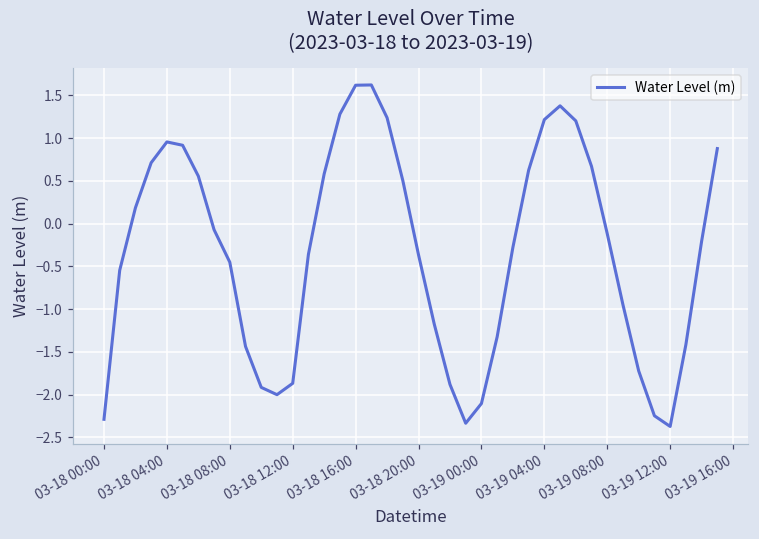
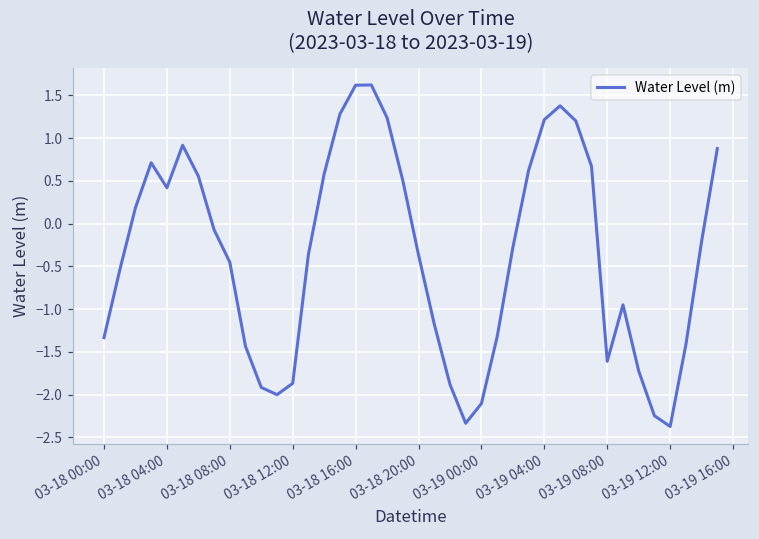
03-18 00:00: -2.3 -> -1.3
03-18 04:00: 1.0 -> 0.4
03-19 08:00: -0.1 -> -1.6
